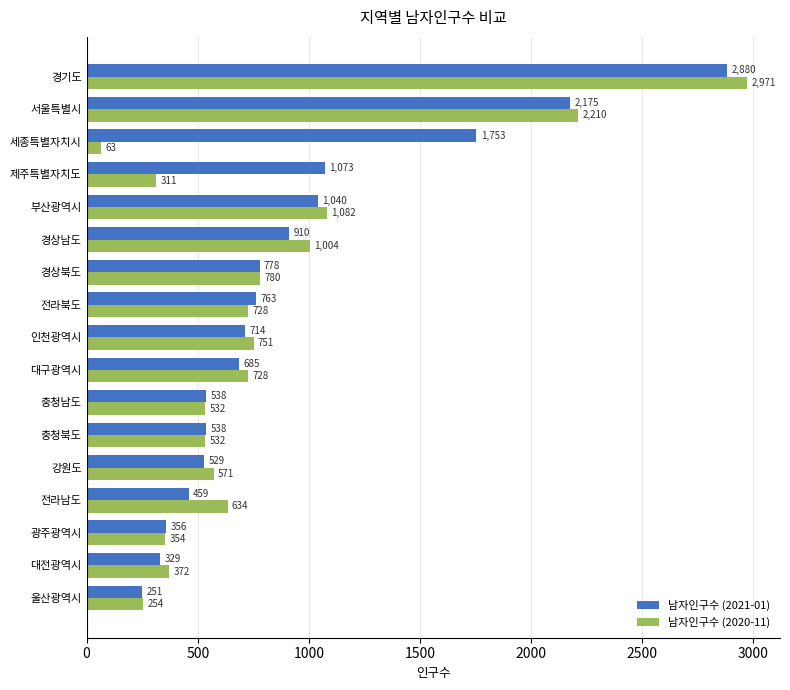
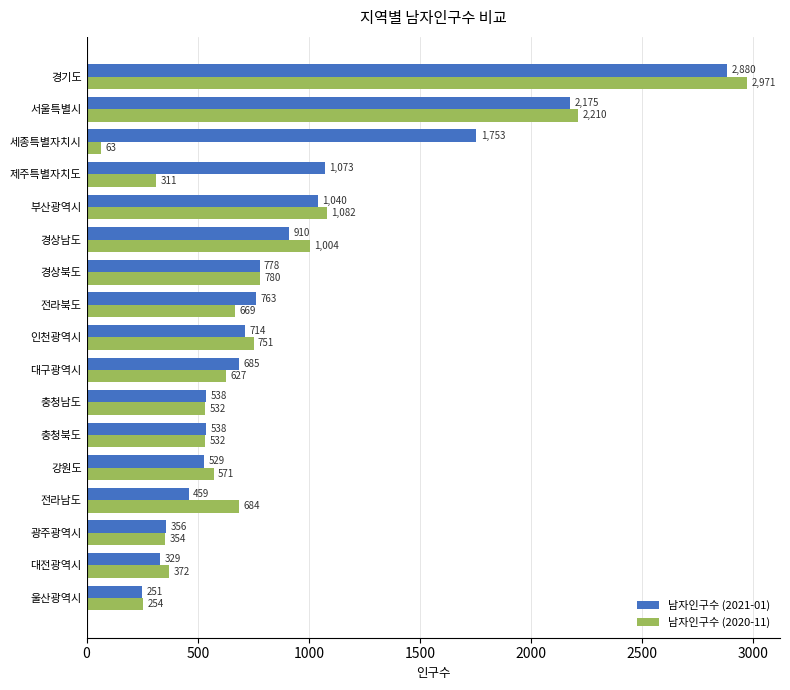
남자인구수 (2020-11), 전라북도: 728 -> 669
남자인구수 (2020-11), 대구광역시: 728 -> 627
남자인구수 (2020-11), 전라남도: 634 -> 684
